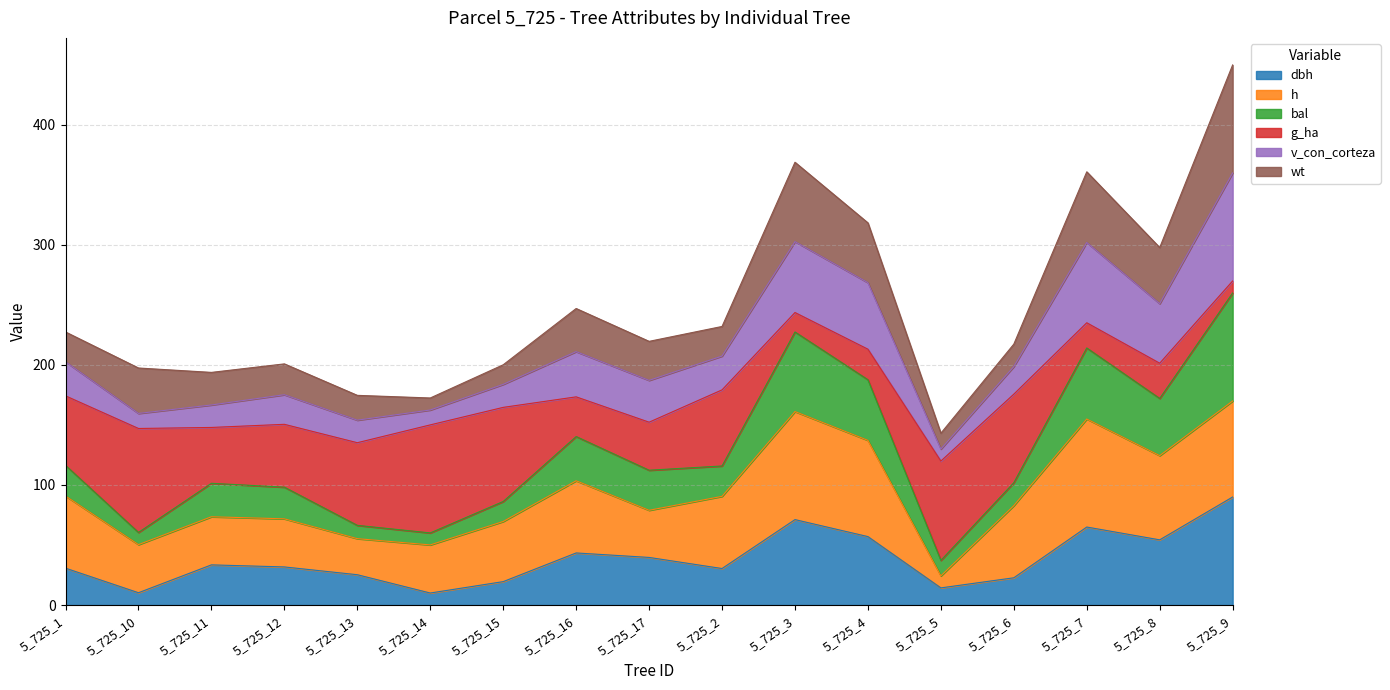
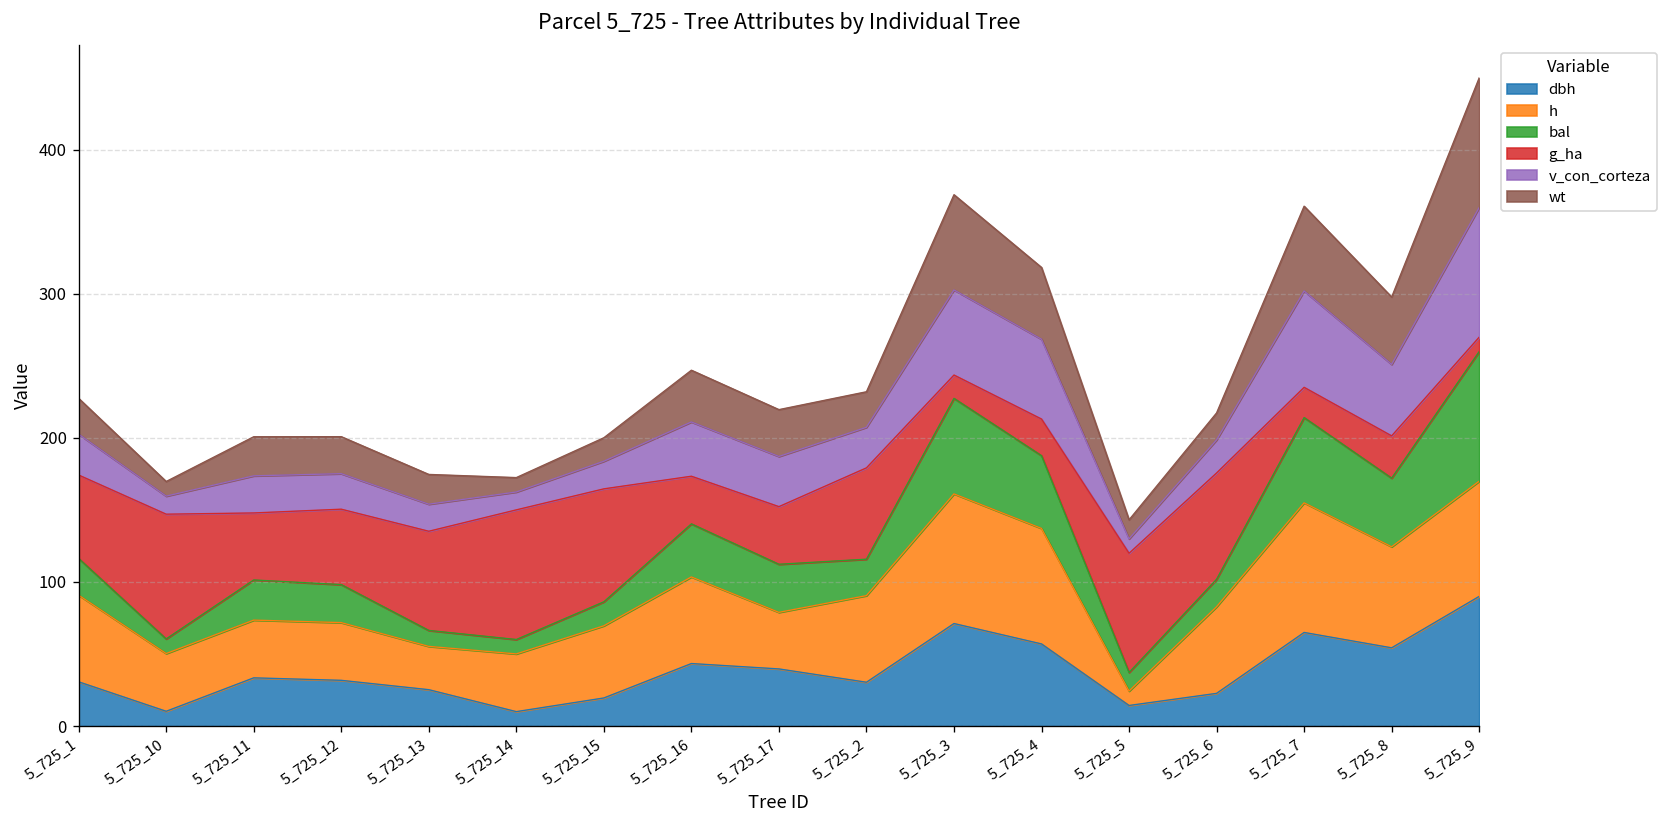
wt, 5_725_10: 38 -> 10
v_con_corteza, 5_725_11: 19 -> 26
